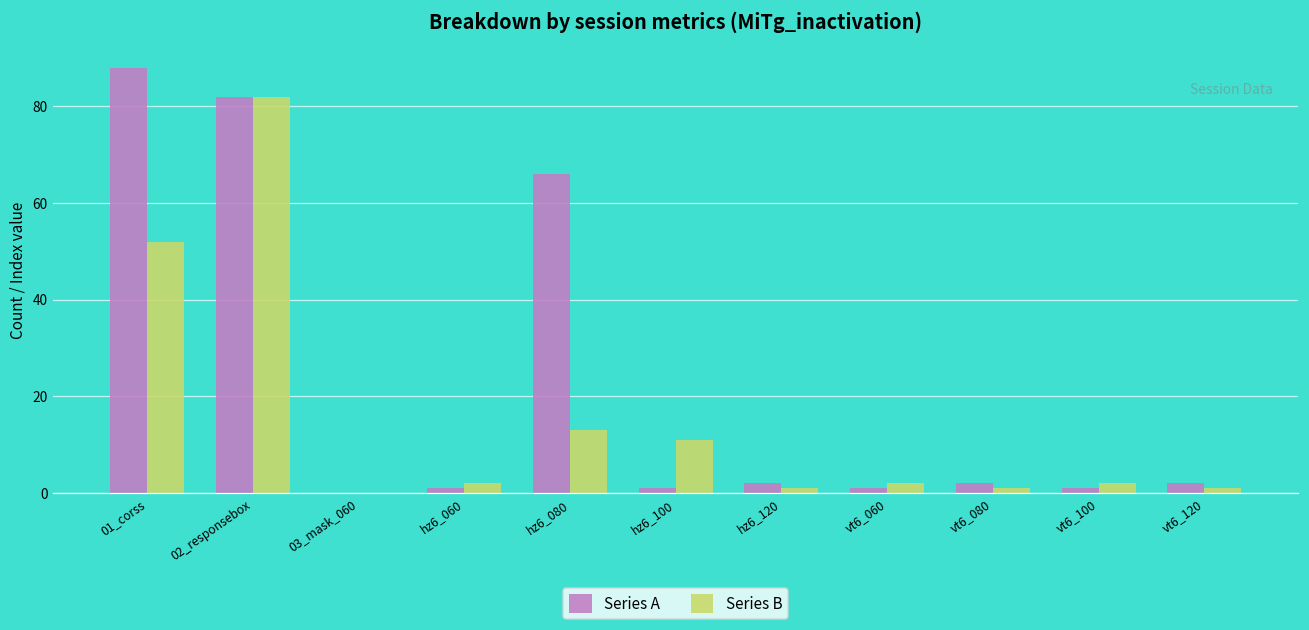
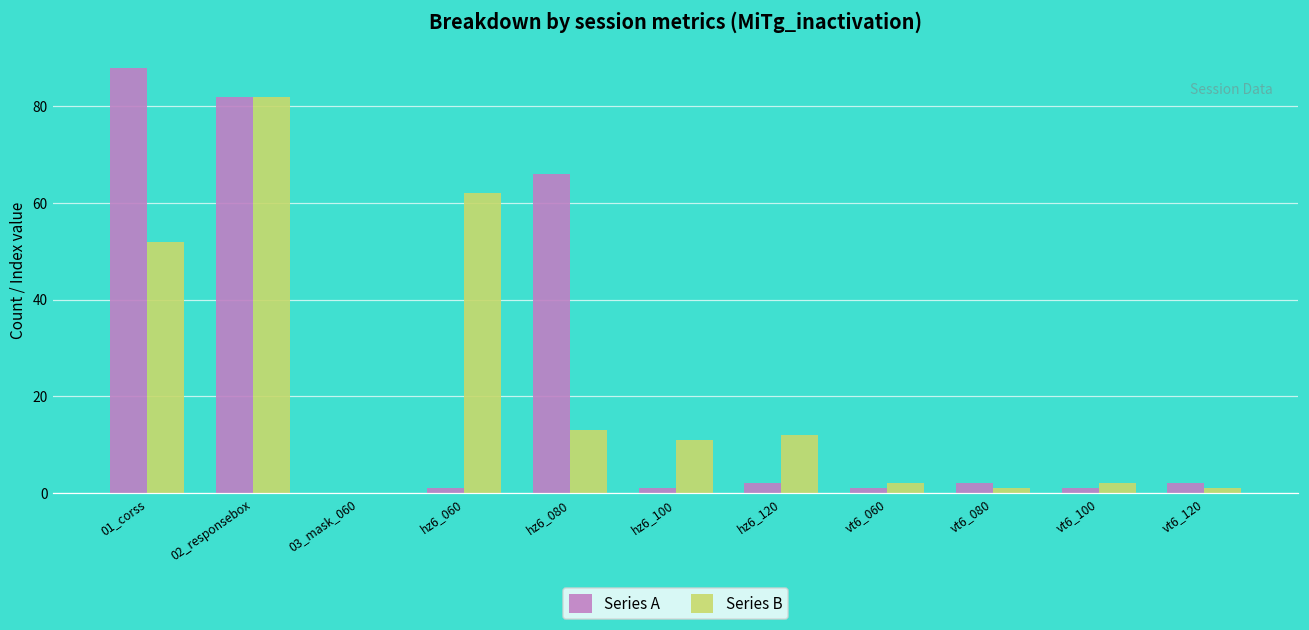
Series B, hz6_060: 2 -> 62
Series B, hz6_120: 1 -> 12
